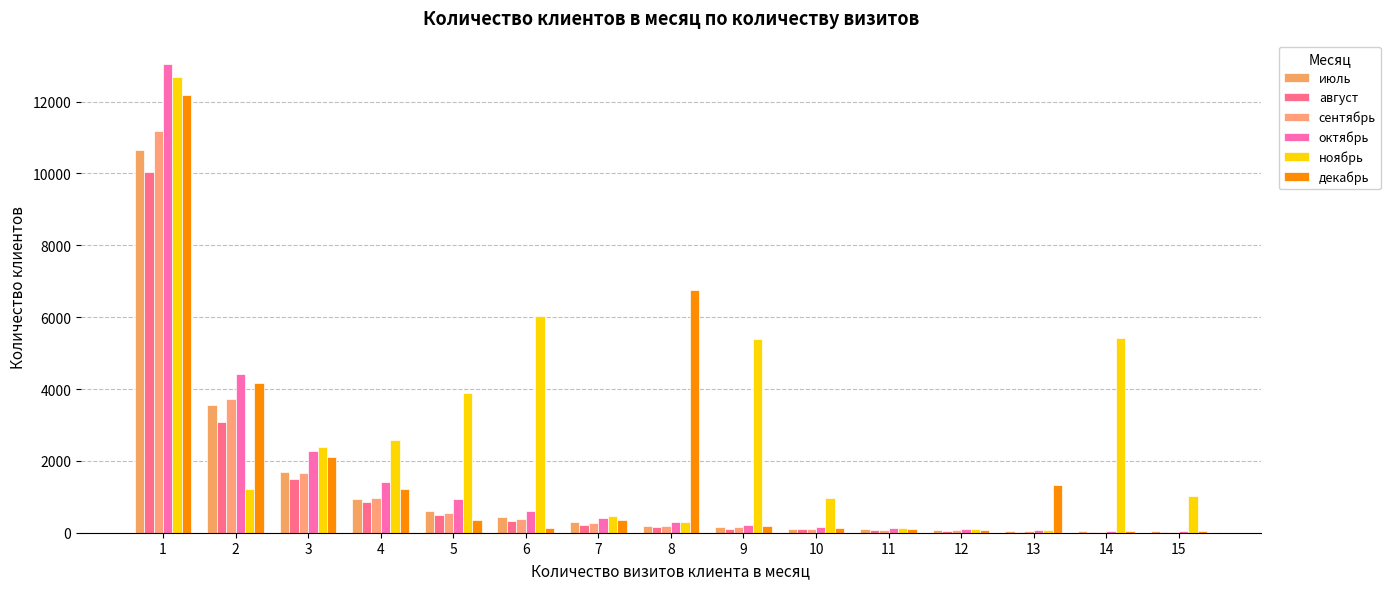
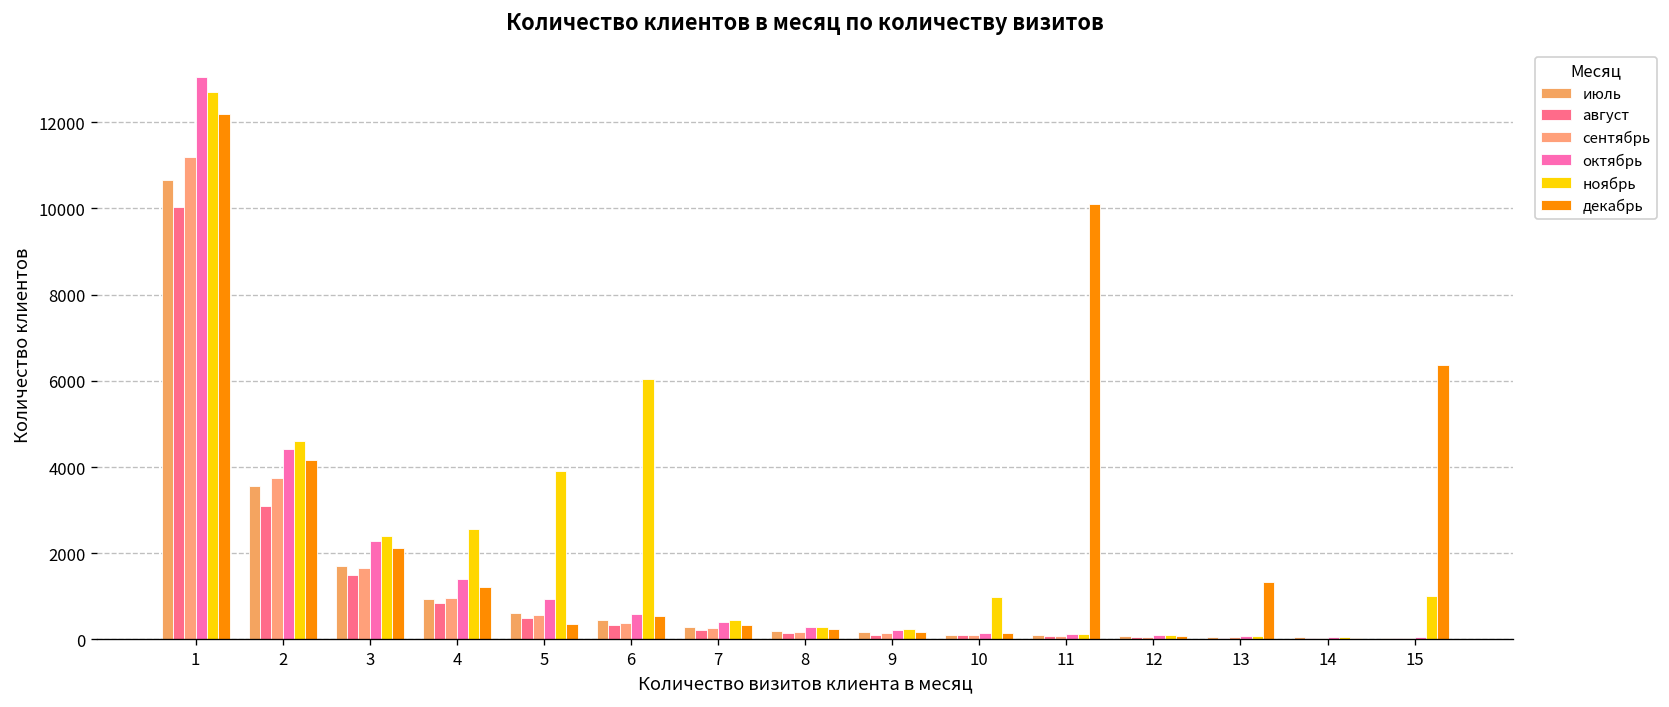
ноябрь, 2: 1200 -> 4600
декабрь, 6: 100 -> 600
декабрь, 8: 6700 -> 300
ноябрь, 9: 5400 -> 200
декабрь, 11: 100 -> 10100
ноябрь, 14: 5400 -> 100
декабрь, 15: 0 -> 6400
